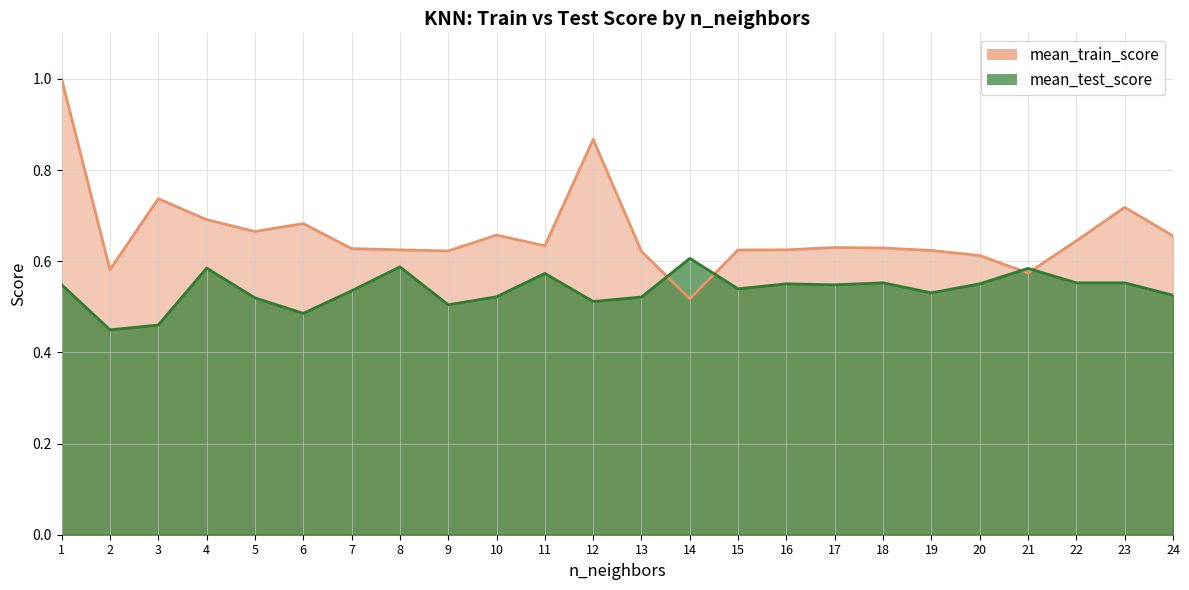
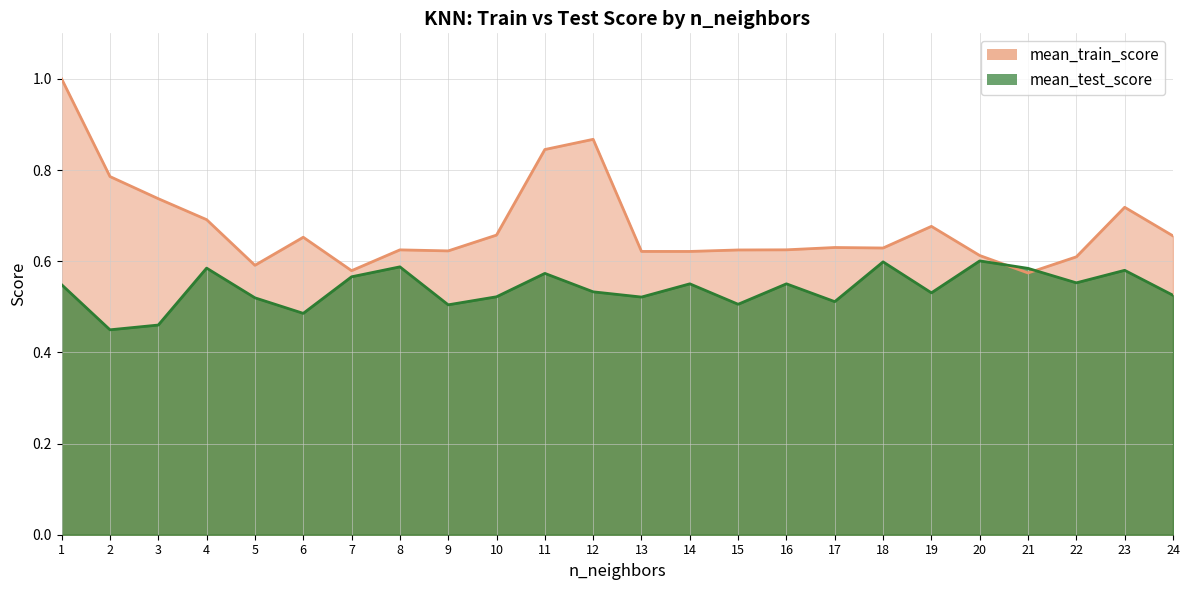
mean_train_score, 2: 0.58 -> 0.79
mean_train_score, 5: 0.67 -> 0.59
mean_train_score, 6: 0.68 -> 0.65
mean_train_score, 7: 0.63 -> 0.58
mean_test_score, 7: 0.54 -> 0.57
mean_train_score, 11: 0.63 -> 0.85
mean_test_score, 12: 0.51 -> 0.53
mean_train_score, 14: 0.52 -> 0.62
mean_test_score, 14: 0.61 -> 0.55
mean_test_score, 15: 0.54 -> 0.51
mean_test_score, 17: 0.55 -> 0.51
mean_test_score, 18: 0.55 -> 0.60
mean_train_score, 19: 0.62 -> 0.68
mean_test_score, 20: 0.55 -> 0.60
mean_train_score, 22: 0.64 -> 0.61
mean_test_score, 23: 0.55 -> 0.58
